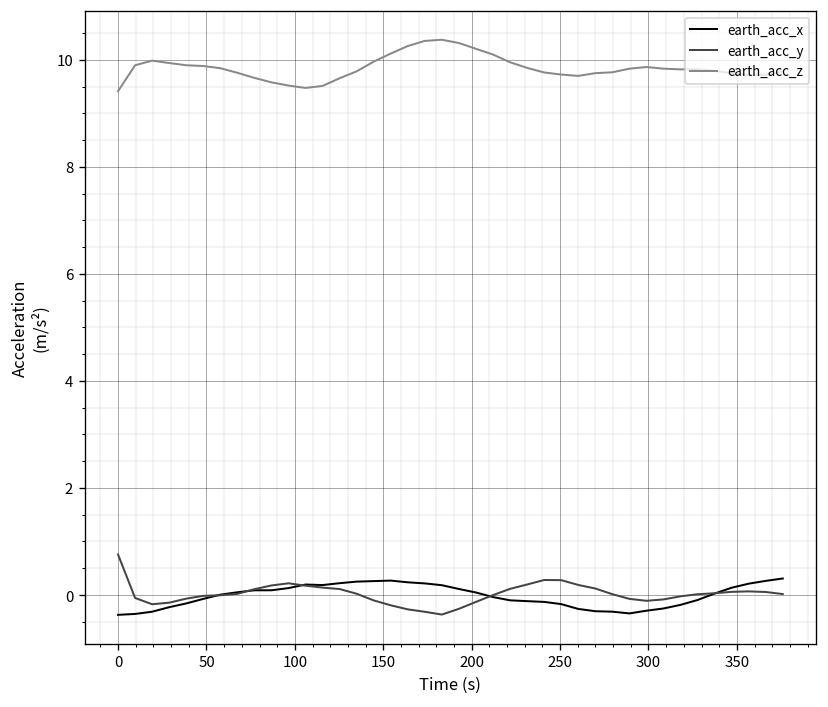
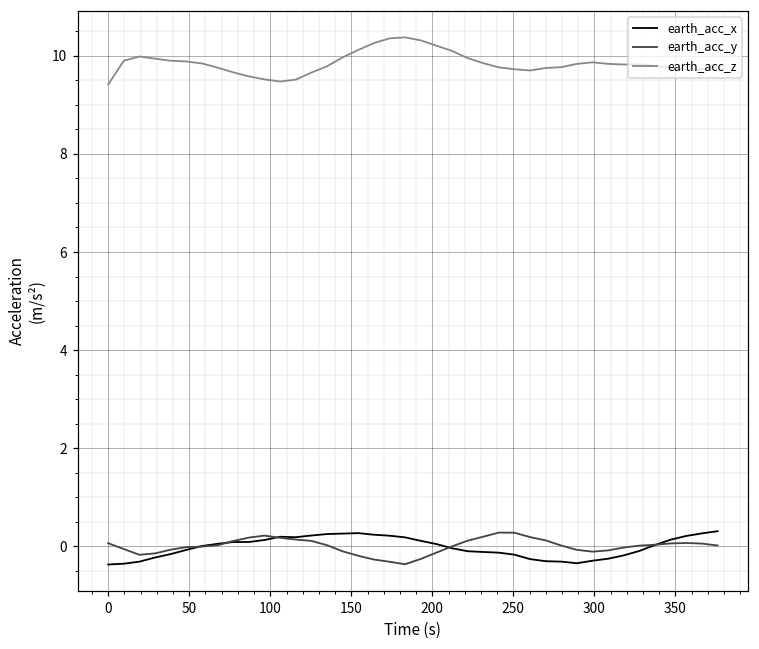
earth_acc_y, 0: 0.8 -> 0.1
